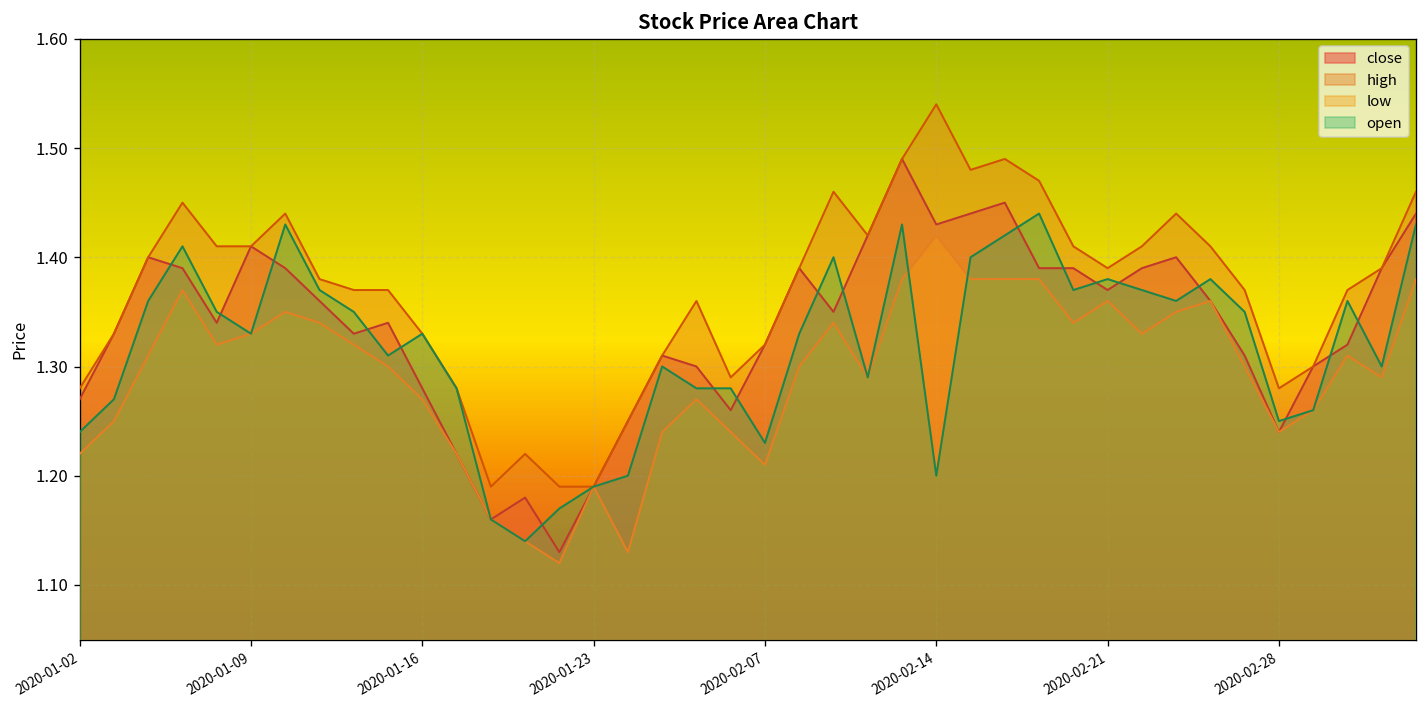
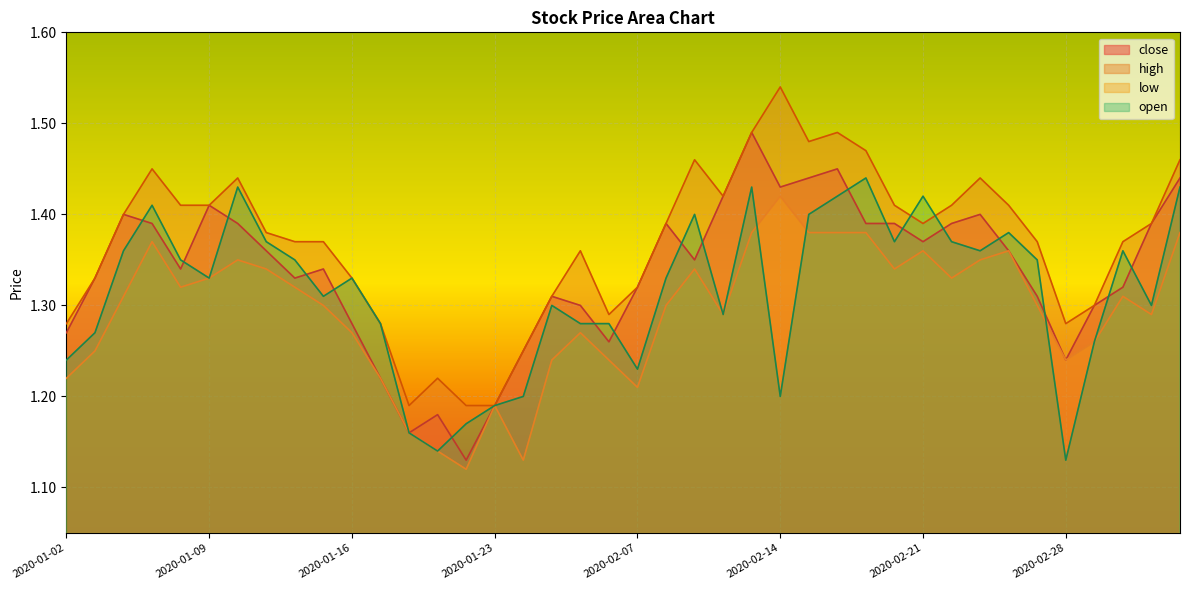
open, 2020-02-21: 1.38 -> 1.42
open, 2020-02-28: 1.25 -> 1.13
